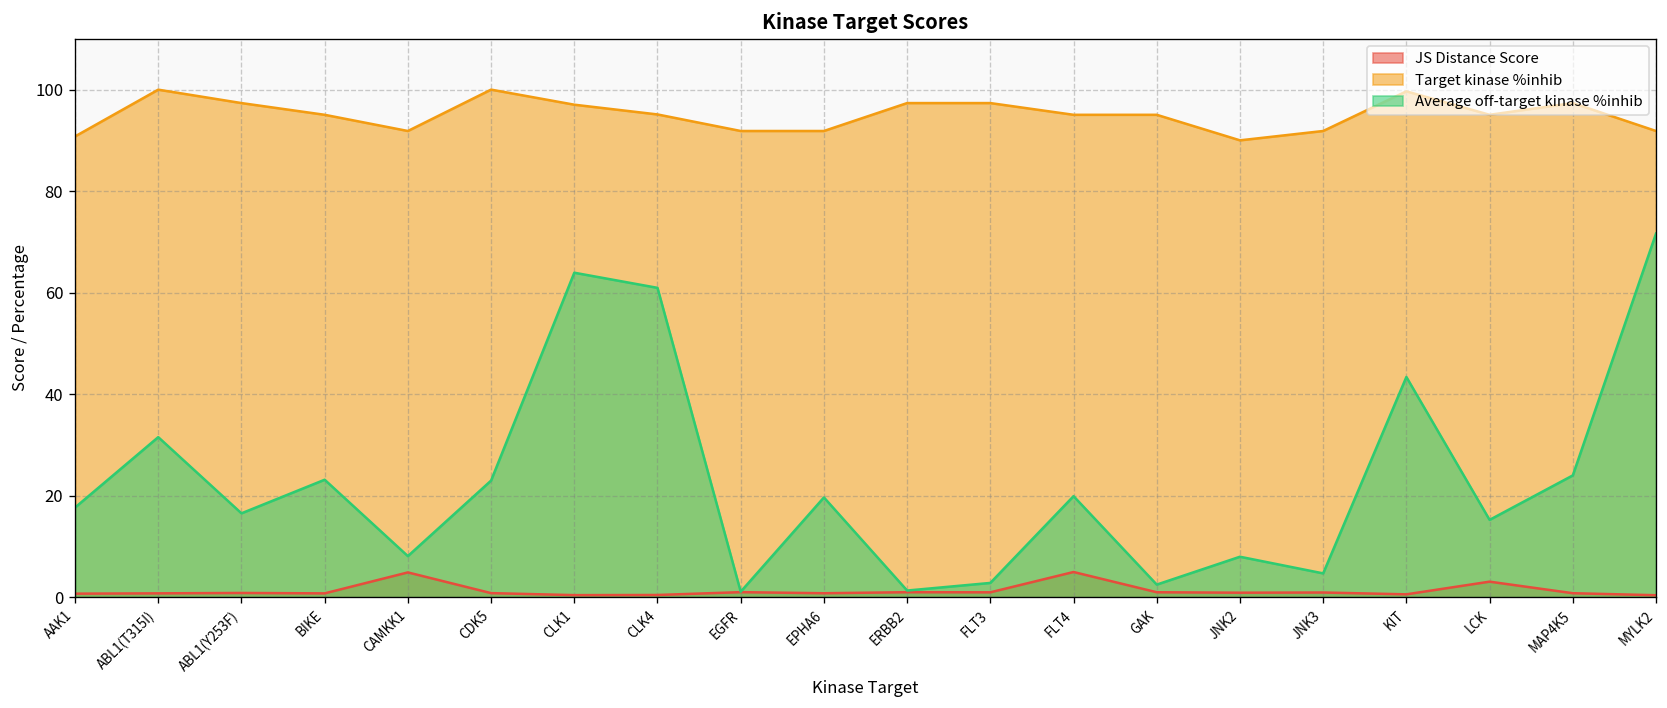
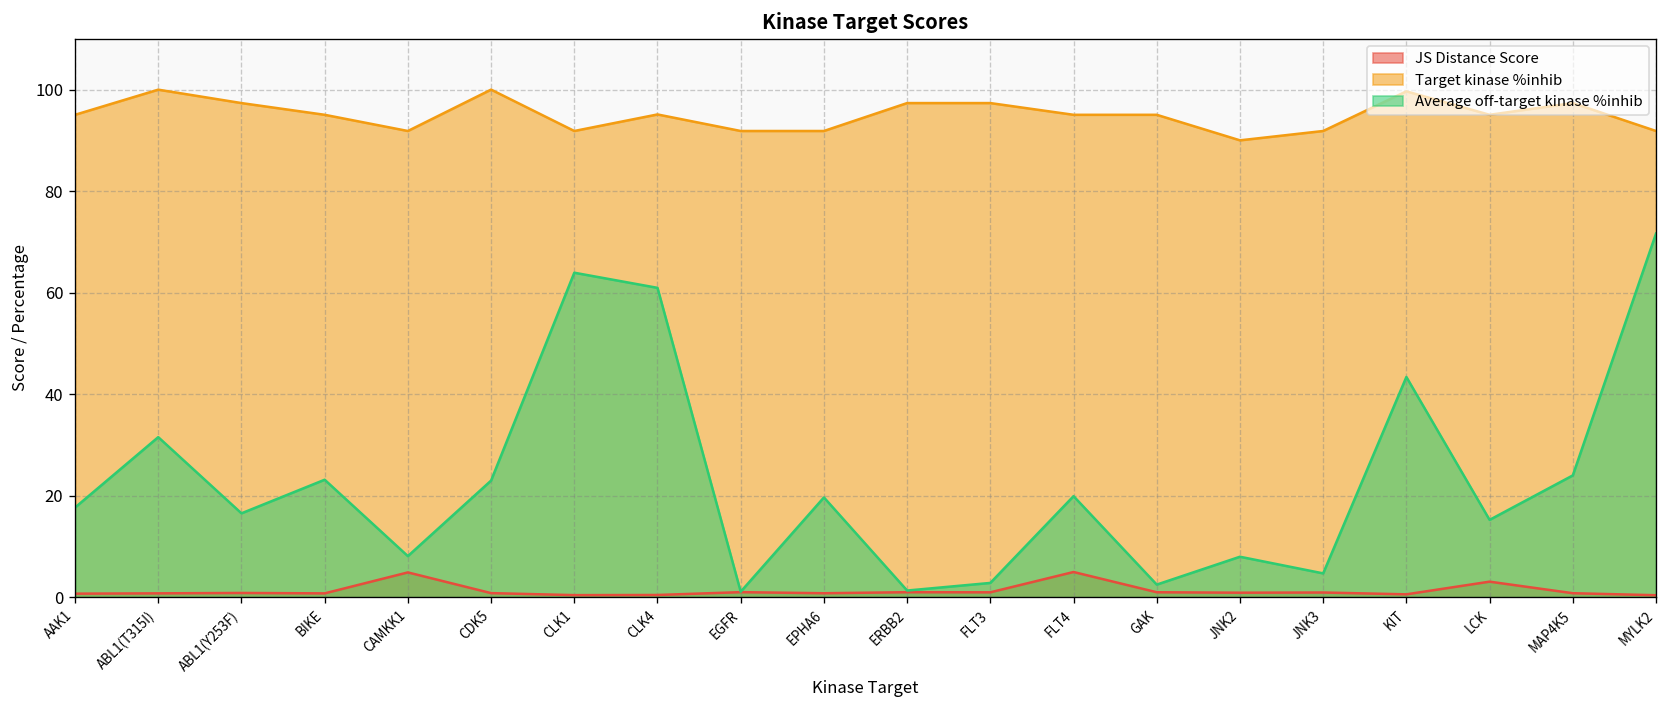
Target kinase %inhib, AAK1: 91 -> 95
Target kinase %inhib, CLK1: 97 -> 92
